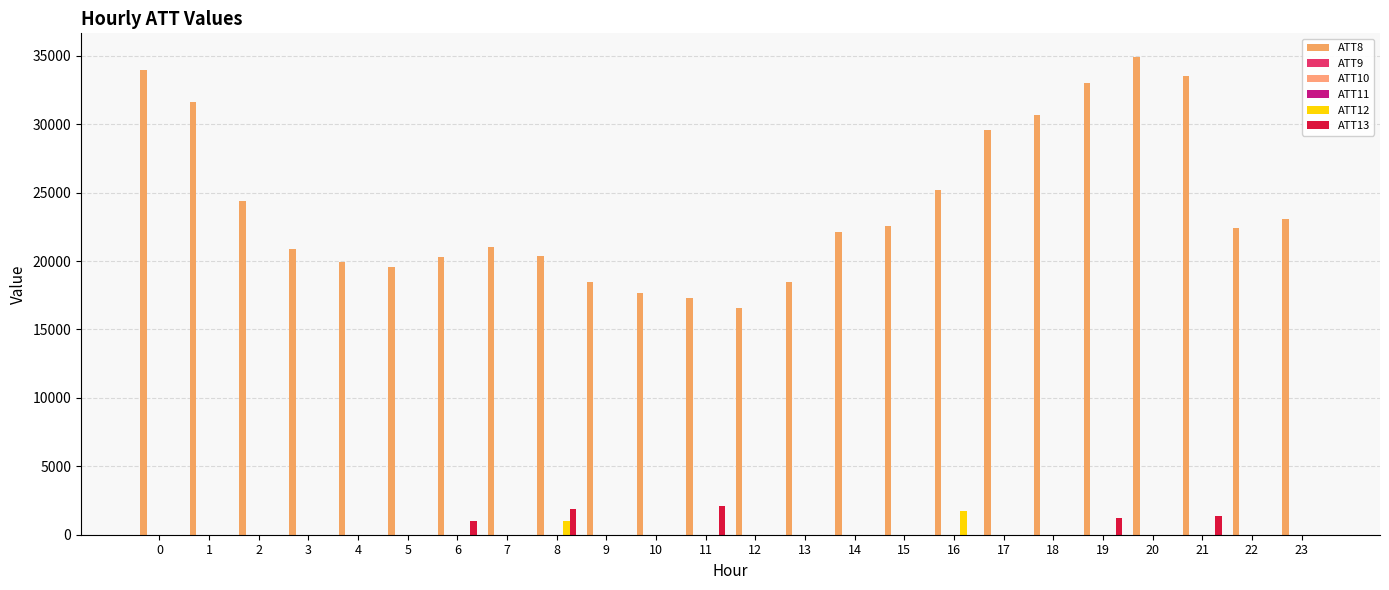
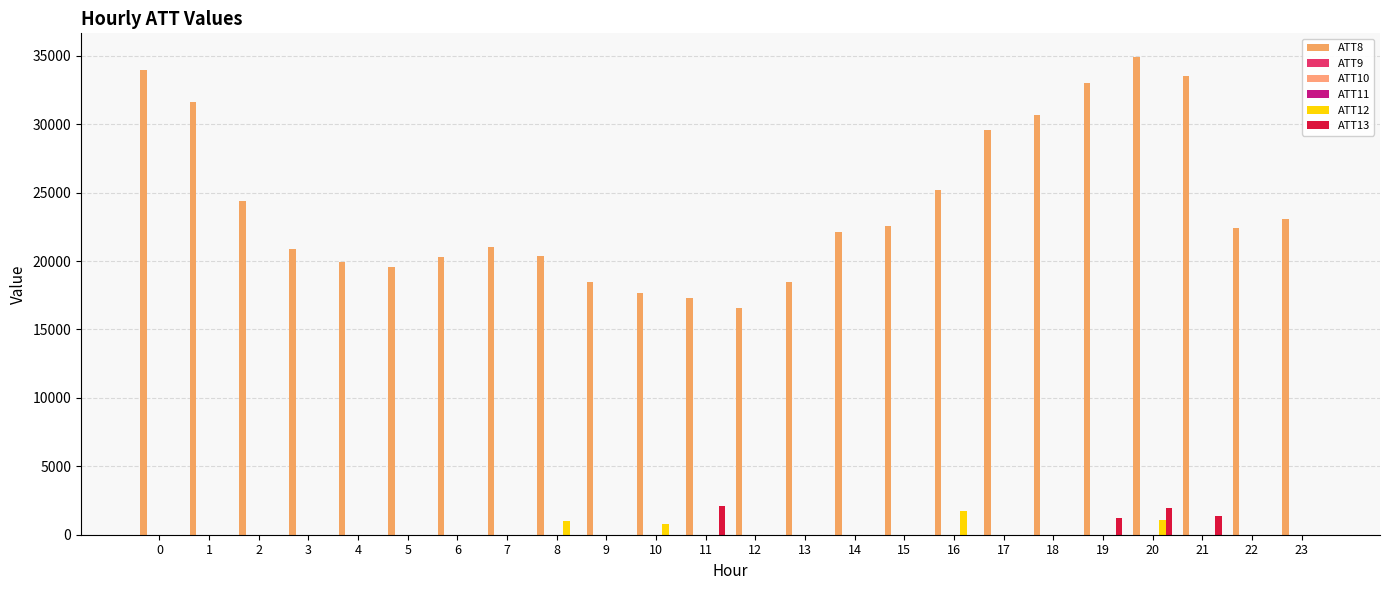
ATT13, 6: 1000 -> 0
ATT13, 8: 1900 -> 0
ATT12, 10: 0 -> 800
ATT12, 20: 0 -> 1100
ATT13, 20: 0 -> 2000
